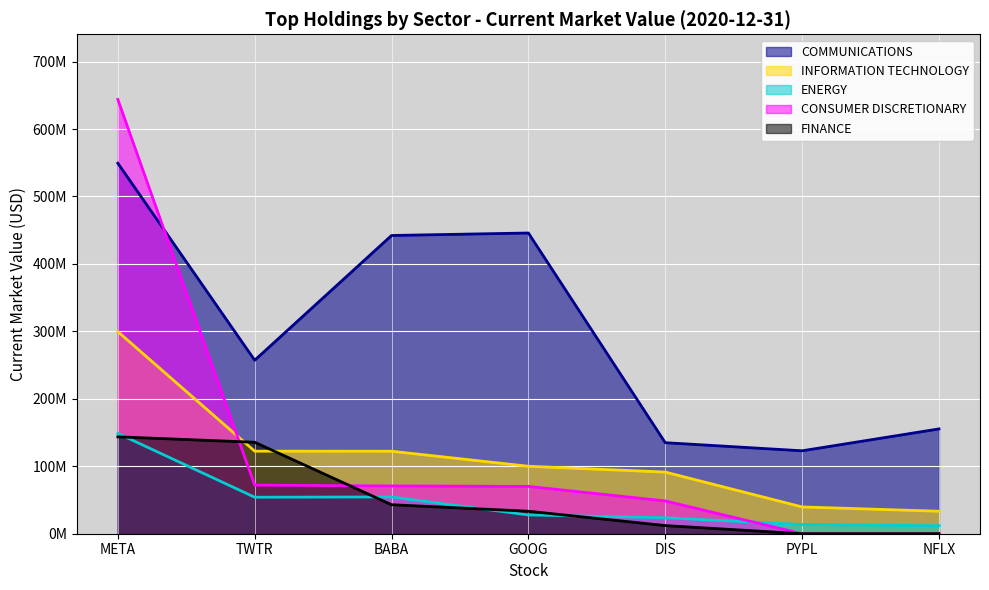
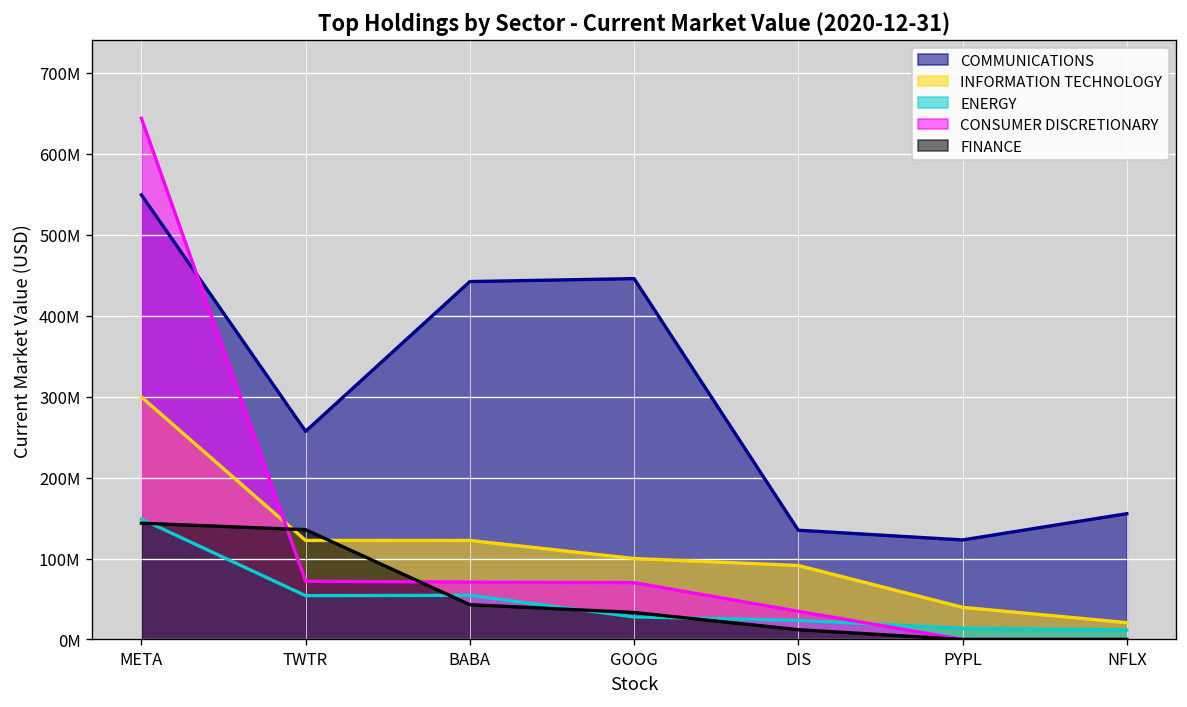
CONSUMER DISCRETIONARY, DIS: 50000000 -> 30000000
INFORMATION TECHNOLOGY, NFLX: 30000000 -> 20000000
